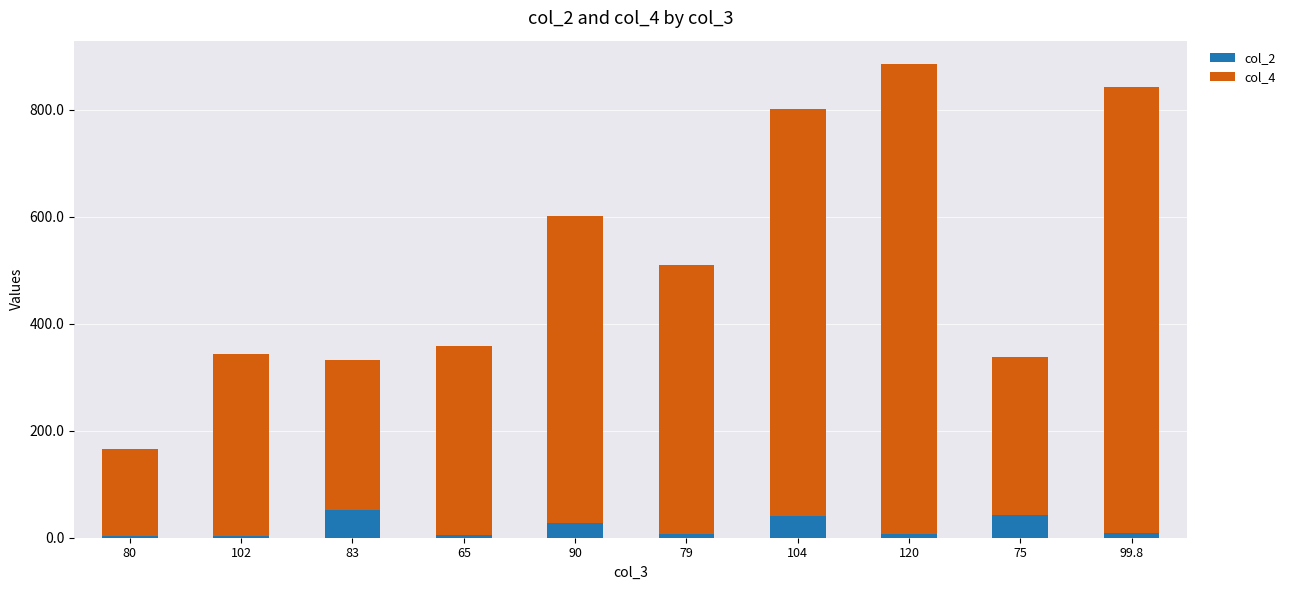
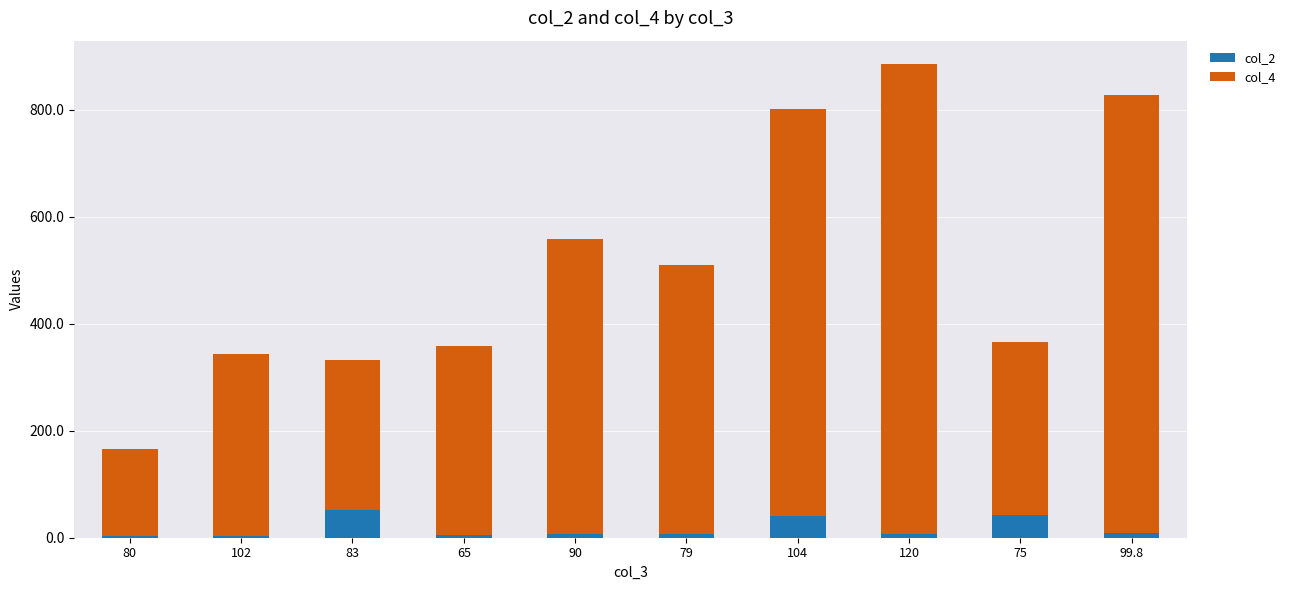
col_2, 90: 30 -> 10
col_4, 90: 570 -> 550
col_4, 75: 300 -> 320
col_4, 99.8: 840 -> 820
